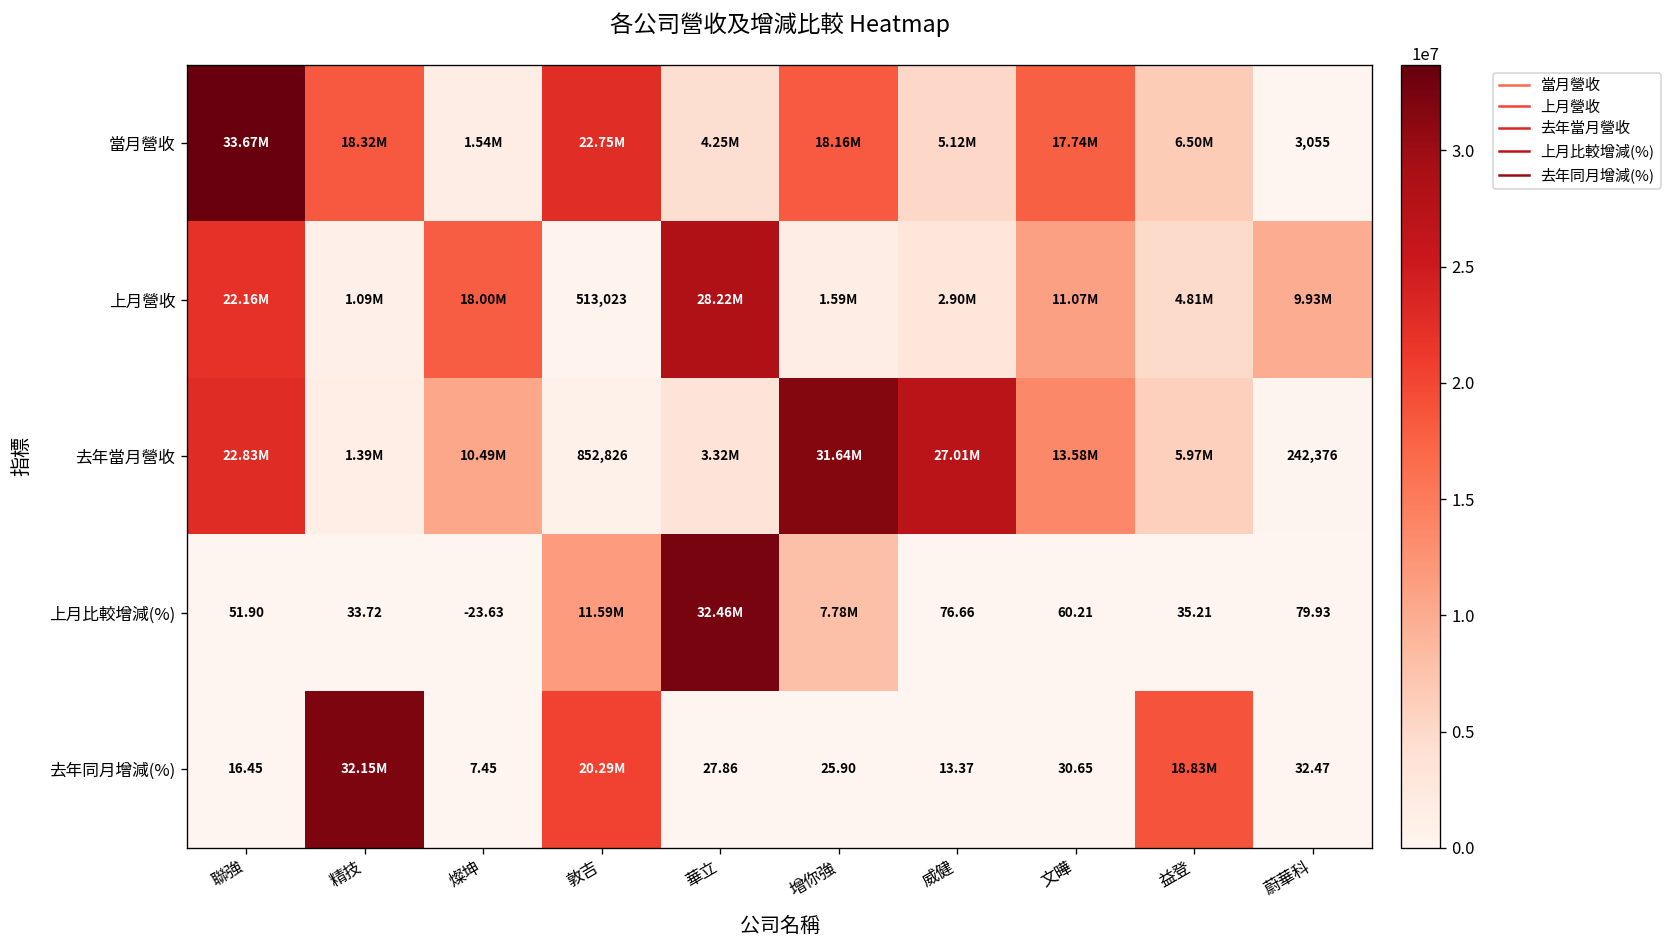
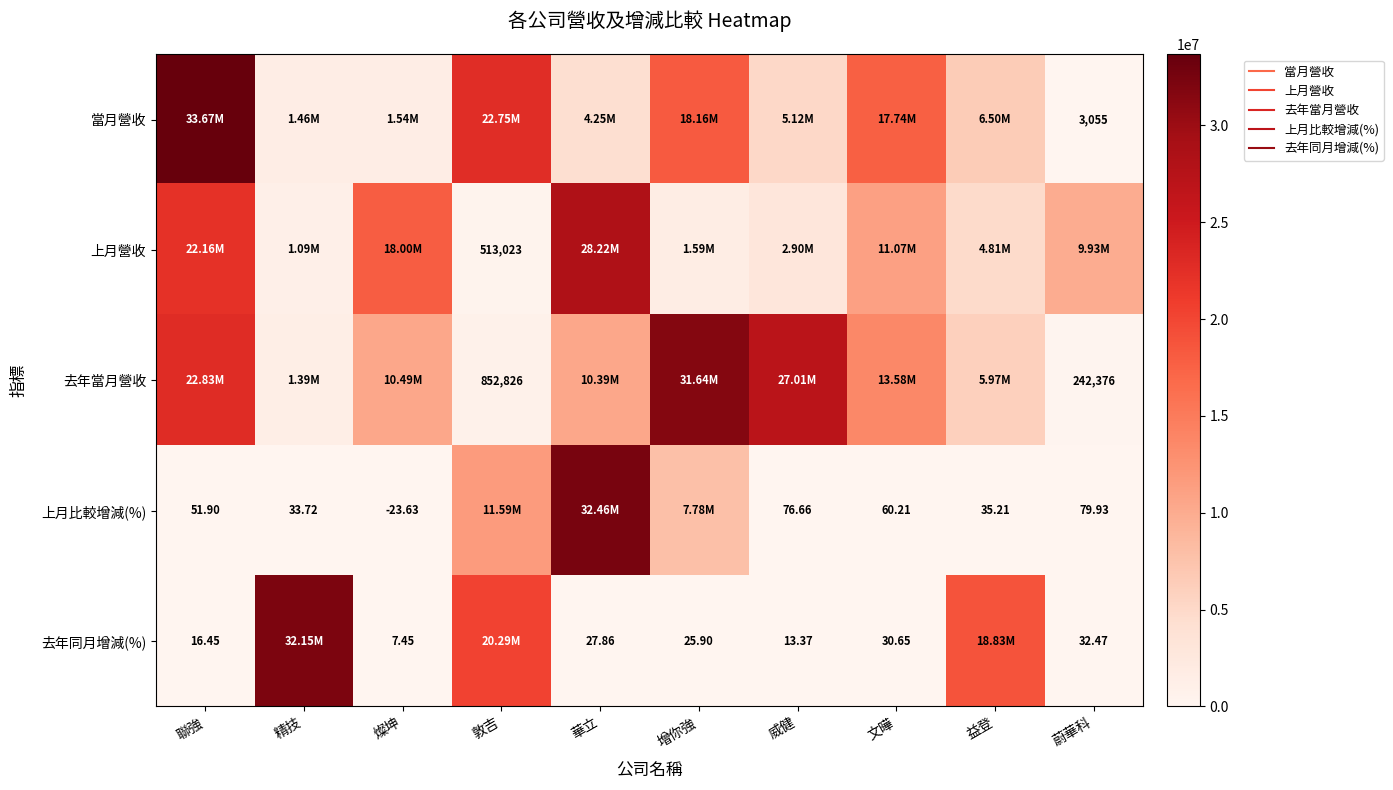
當月營收, 精技: 18.32M -> 1.46M
去年當月營收, 華立: 3.32M -> 10.39M
